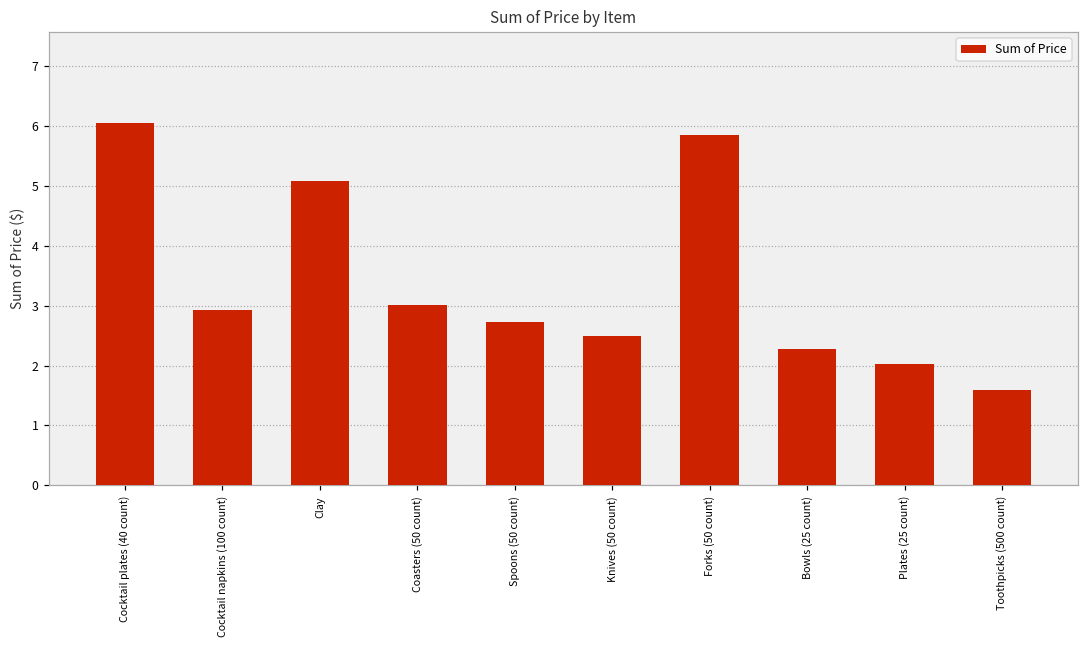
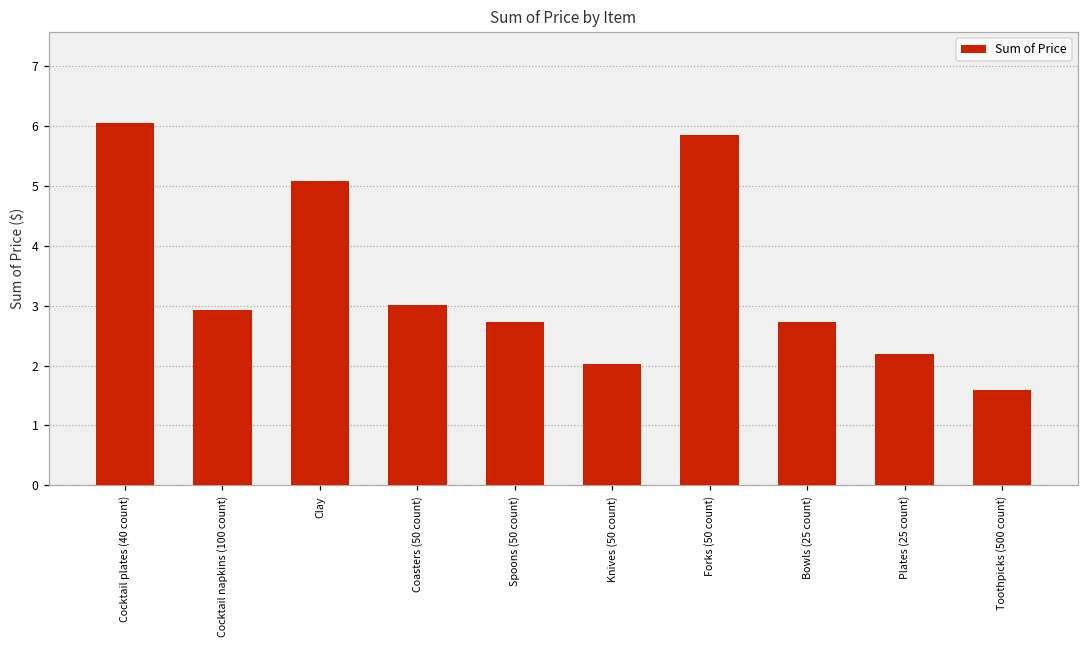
Knives (50 count): 2.5 -> 2.0
Bowls (25 count): 2.3 -> 2.7
Plates (25 count): 2.0 -> 2.2
